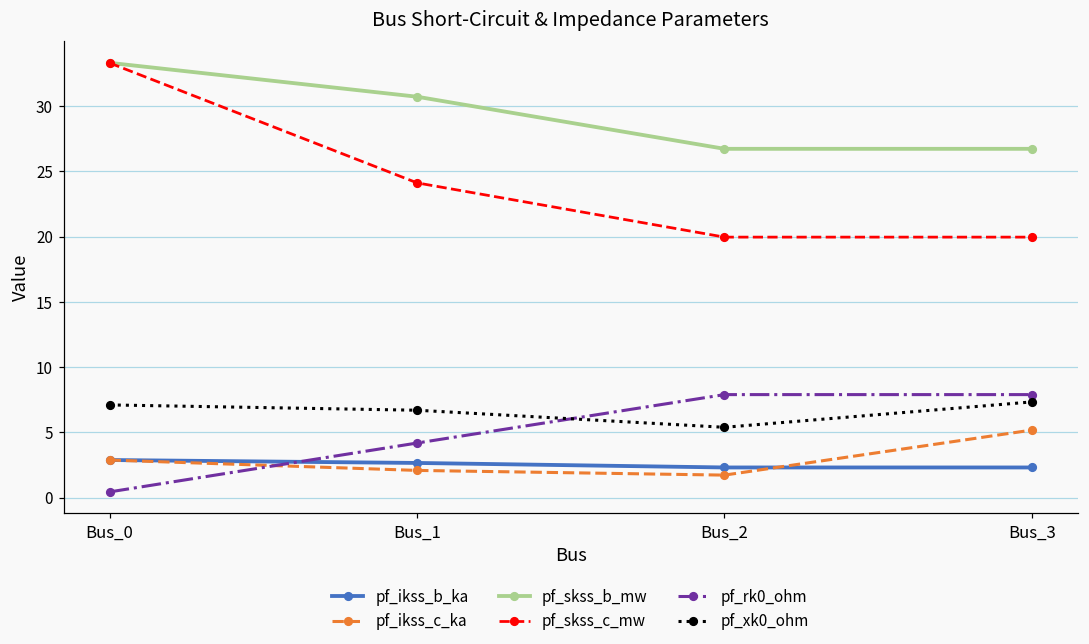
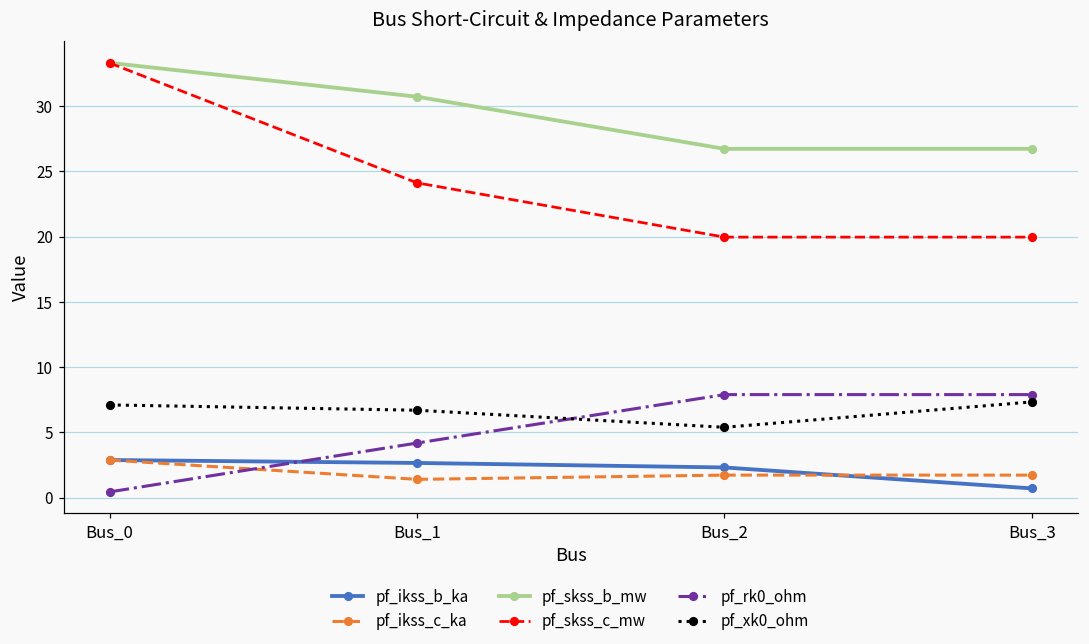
pf_ikss_c_ka, Bus_1: 2.1 -> 1.4
pf_ikss_b_ka, Bus_3: 2.3 -> 0.7
pf_ikss_c_ka, Bus_3: 5.2 -> 1.7
